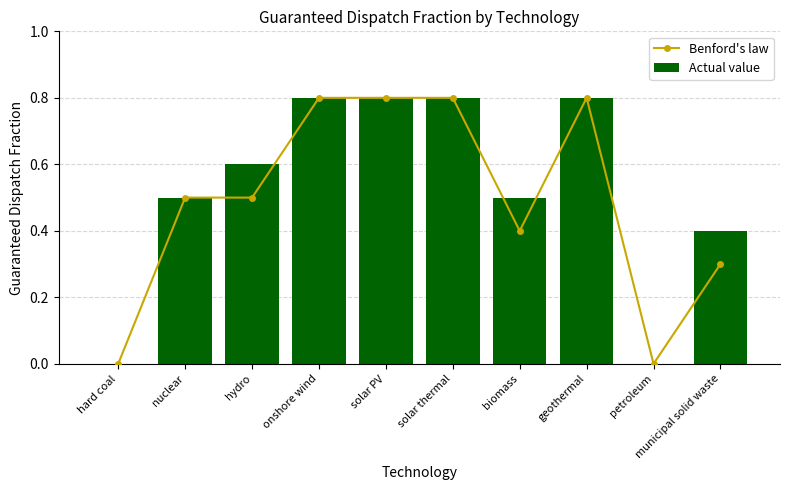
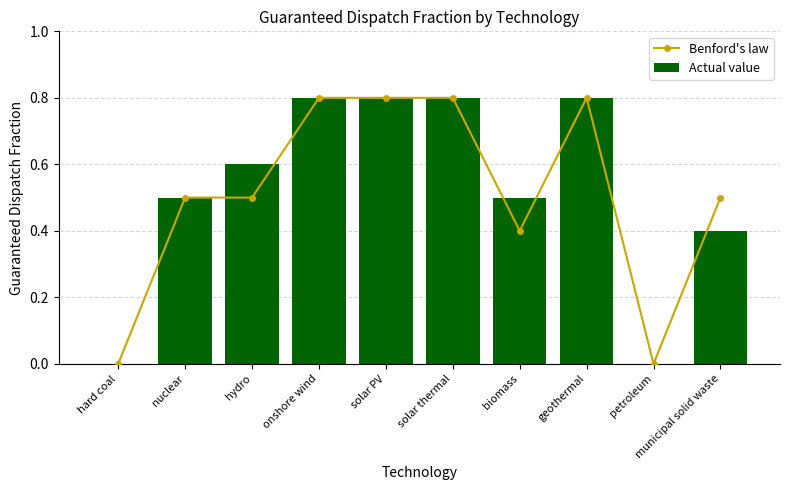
Benford's law, municipal solid waste: 0.3 -> 0.5
